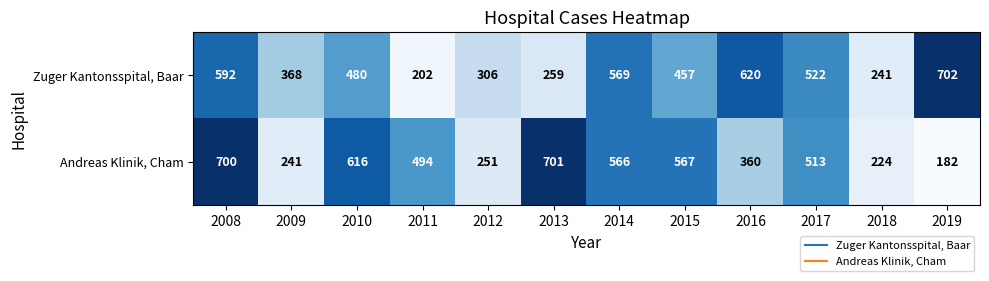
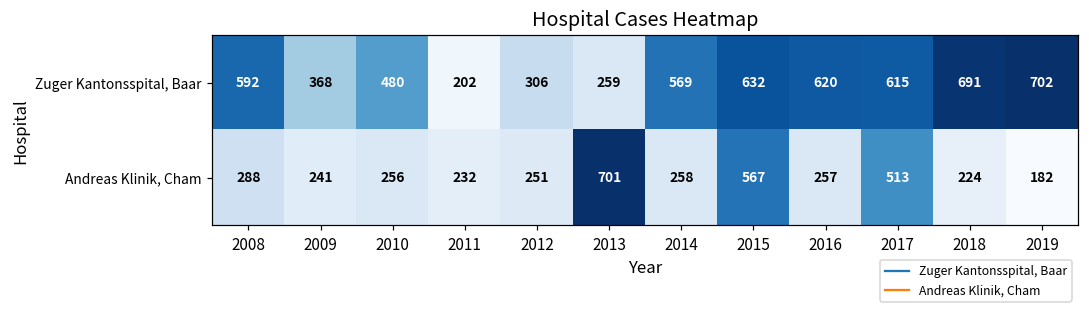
Zuger Kantonsspital, Baar, 2015: 457 -> 632
Zuger Kantonsspital, Baar, 2017: 522 -> 615
Zuger Kantonsspital, Baar, 2018: 241 -> 691
Andreas Klinik, Cham, 2008: 700 -> 288
Andreas Klinik, Cham, 2010: 616 -> 256
Andreas Klinik, Cham, 2011: 494 -> 232
Andreas Klinik, Cham, 2014: 566 -> 258
Andreas Klinik, Cham, 2016: 360 -> 257
